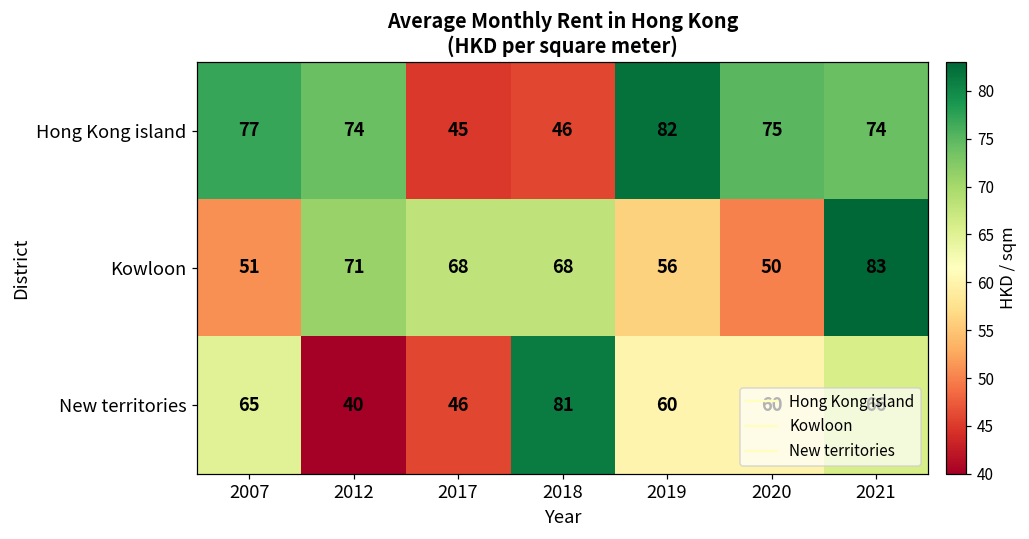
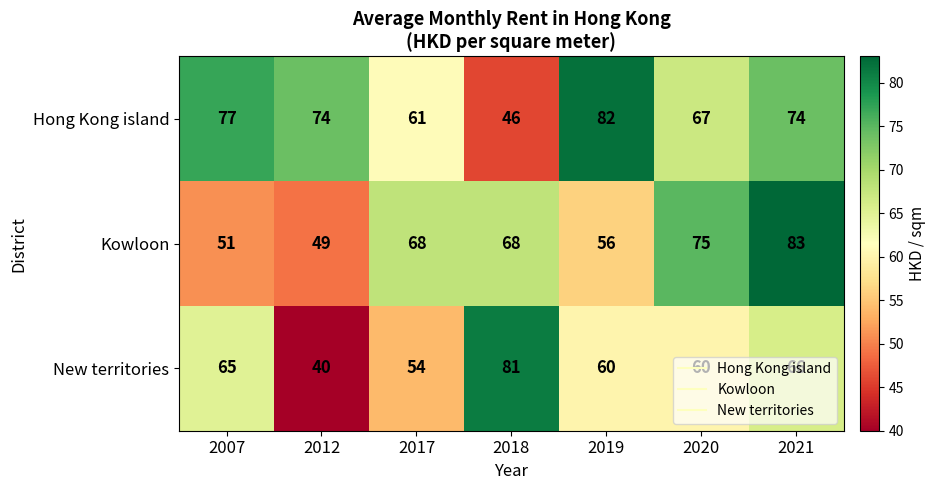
Hong Kong island, 2017: 45 -> 61
Hong Kong island, 2020: 75 -> 67
Kowloon, 2012: 71 -> 49
Kowloon, 2020: 50 -> 75
New territories, 2017: 46 -> 54
